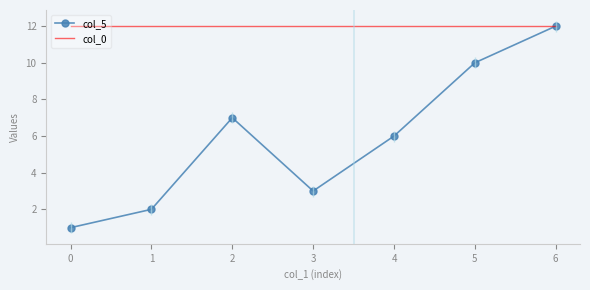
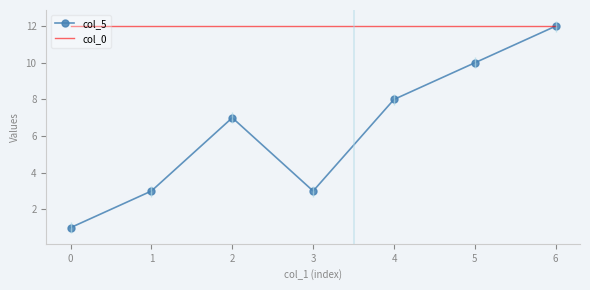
col_5, 1: 2 -> 3
col_5, 4: 6 -> 8
